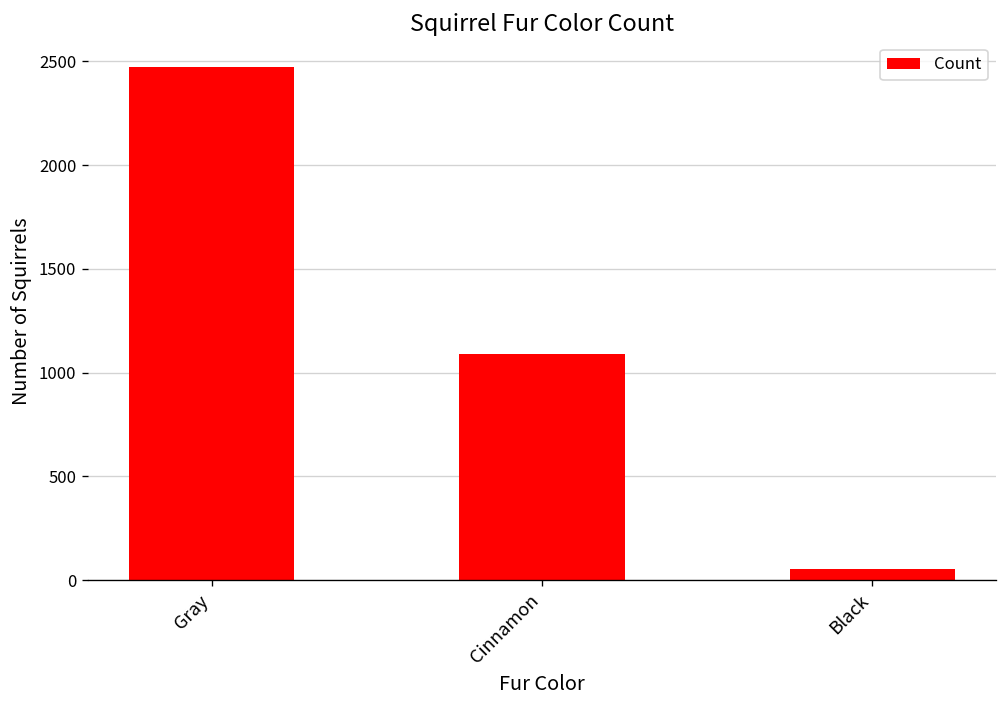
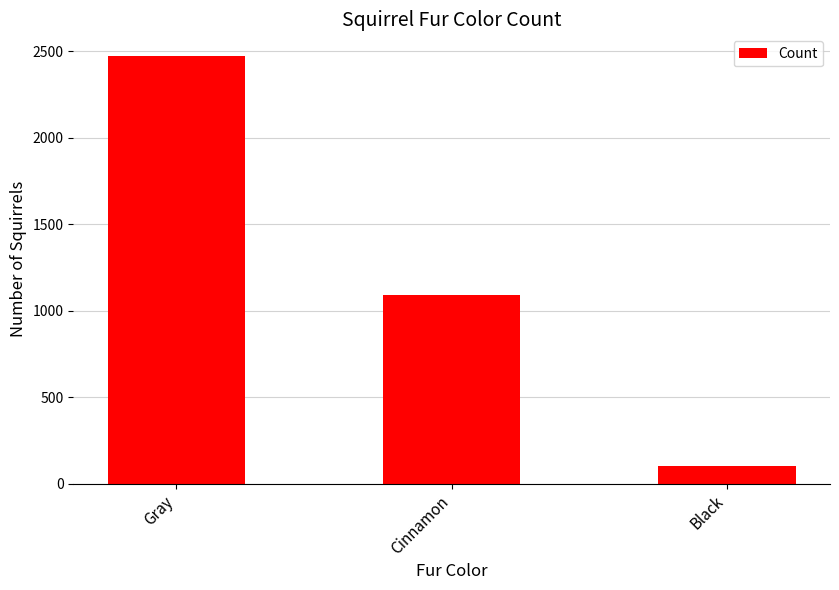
Black: 50 -> 100
